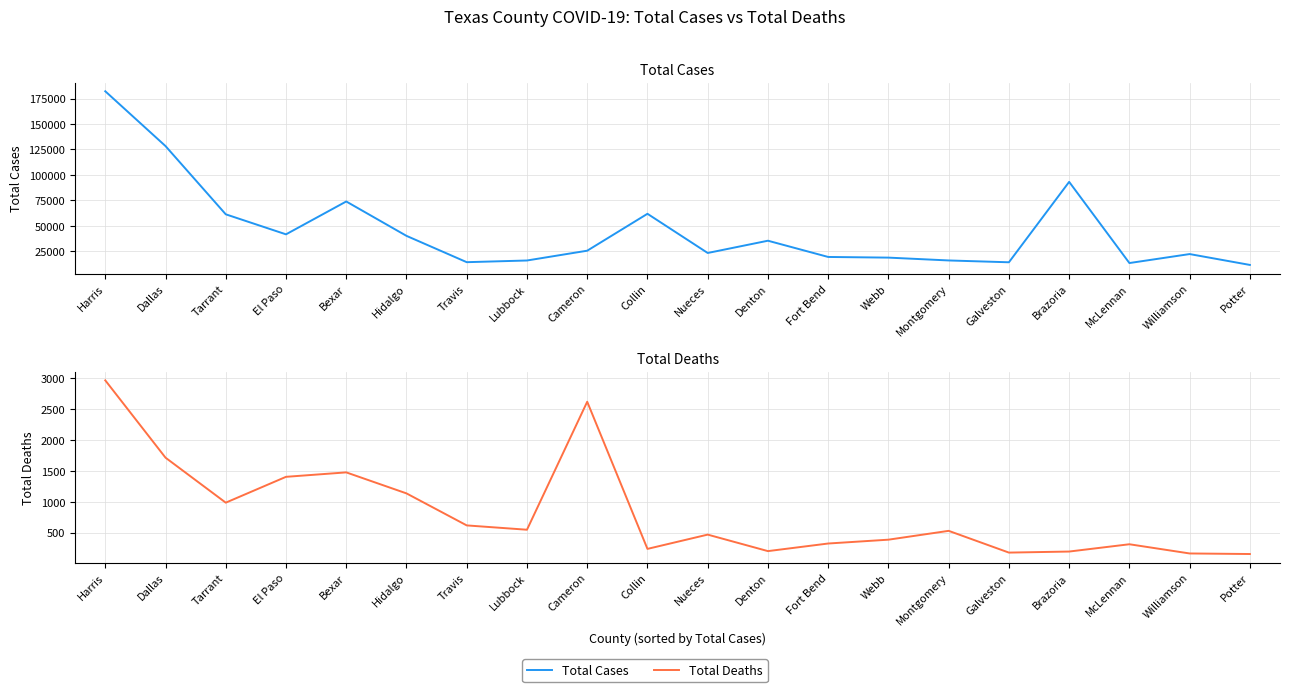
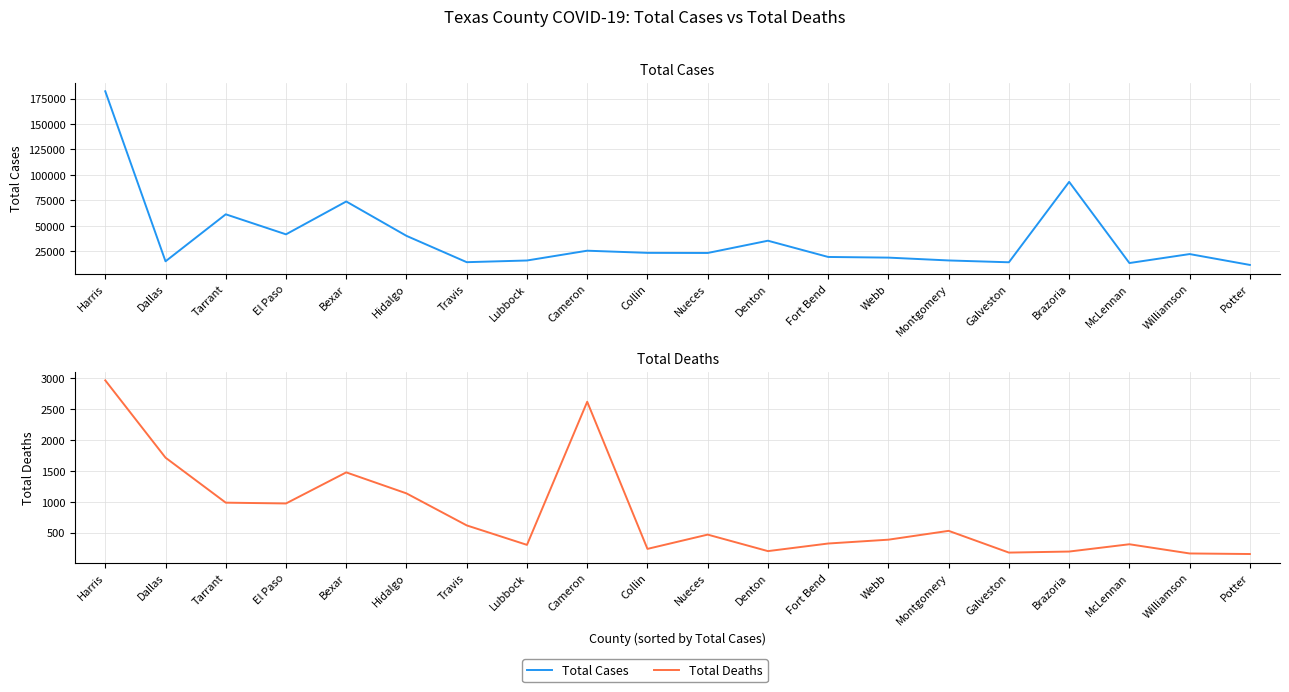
Total Cases, Dallas: 128000 -> 15000
Total Cases, Collin: 62000 -> 23000
Total Deaths, El Paso: 1400 -> 1000
Total Deaths, Lubbock: 500 -> 300
